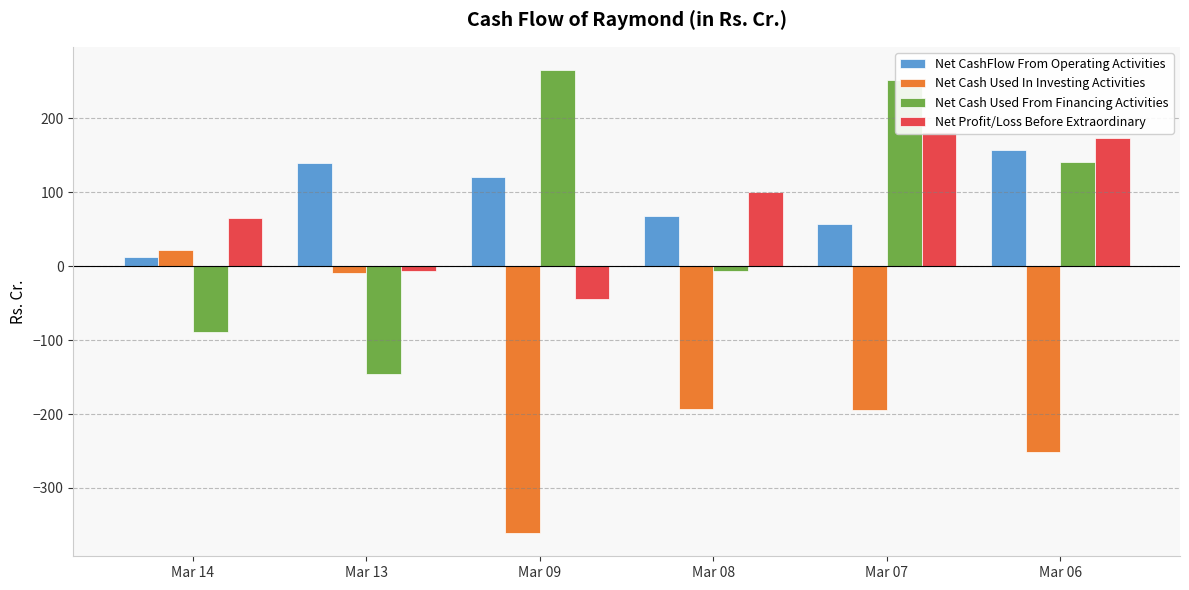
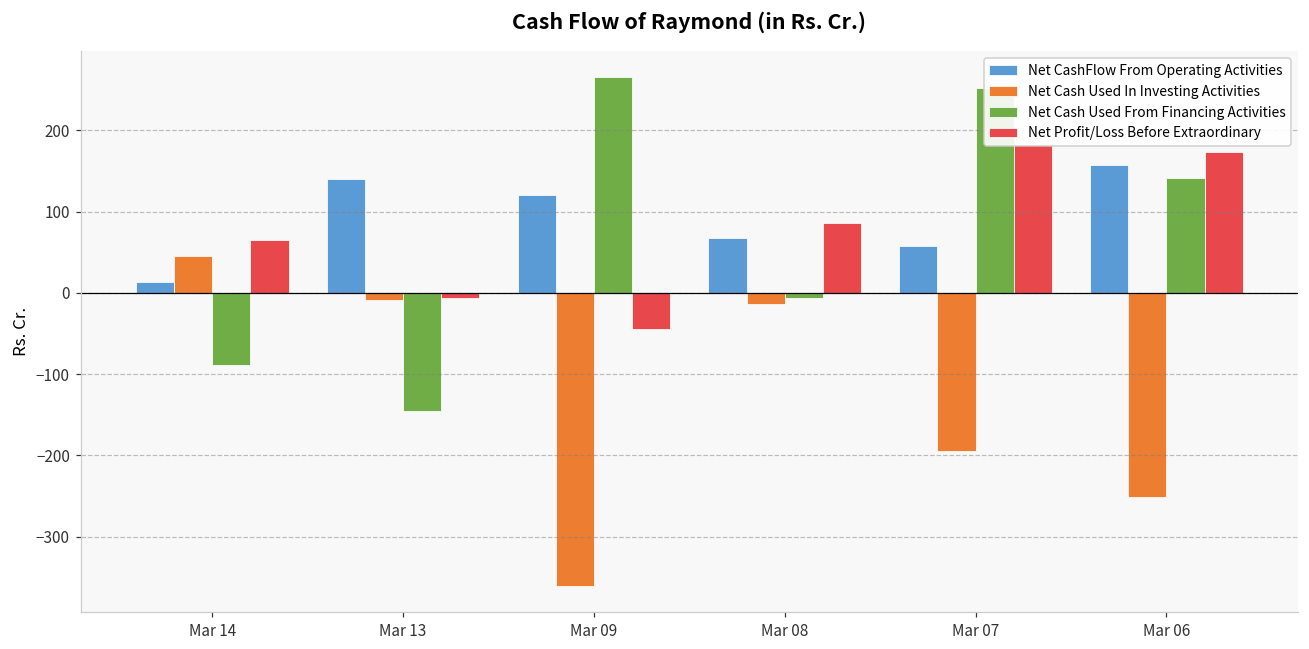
Net Cash Used In Investing Activities, Mar 14: 20 -> 50
Net Cash Used In Investing Activities, Mar 08: -190 -> -10
Net Profit/Loss Before Extraordinary, Mar 08: 100 -> 90
